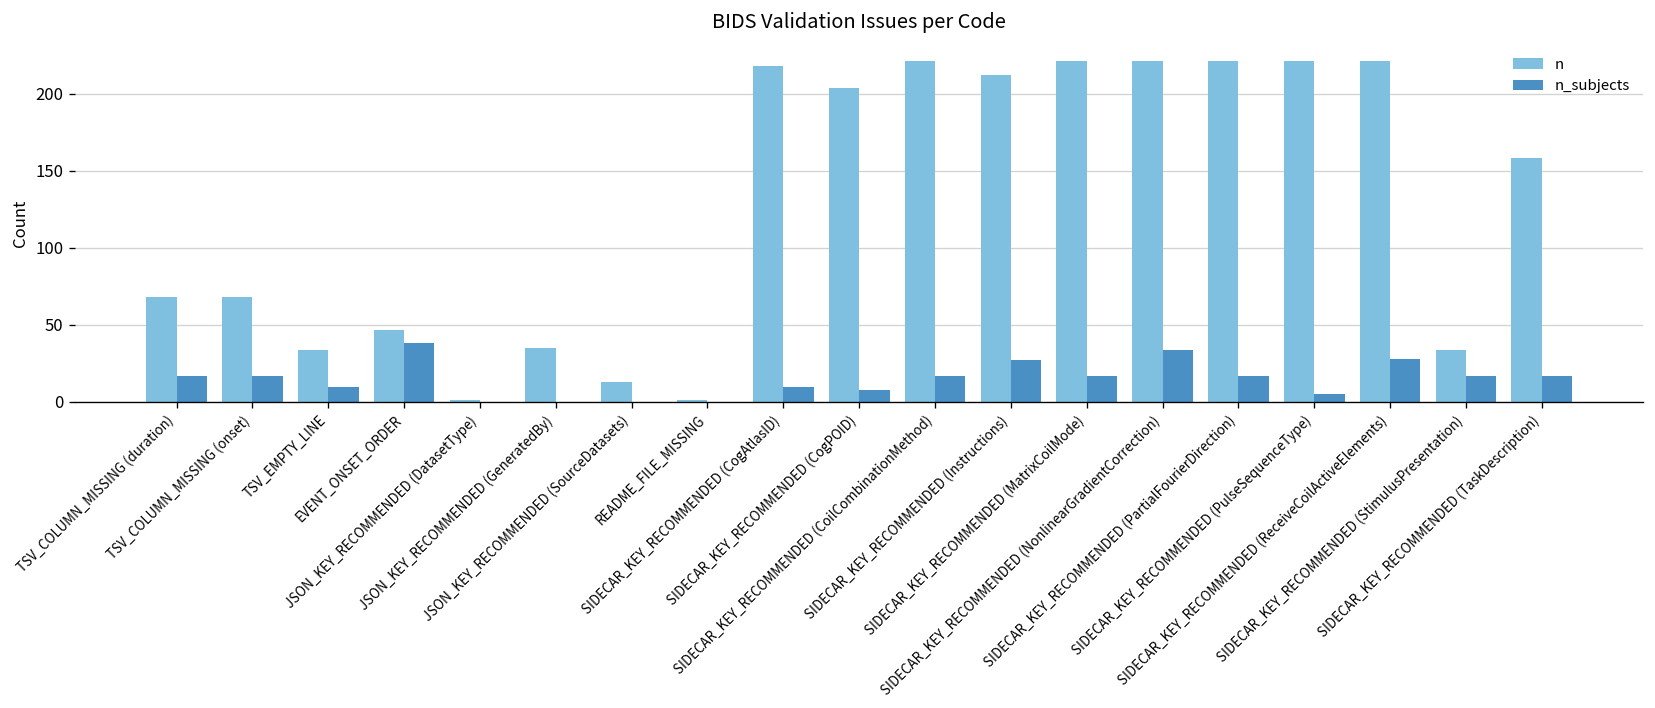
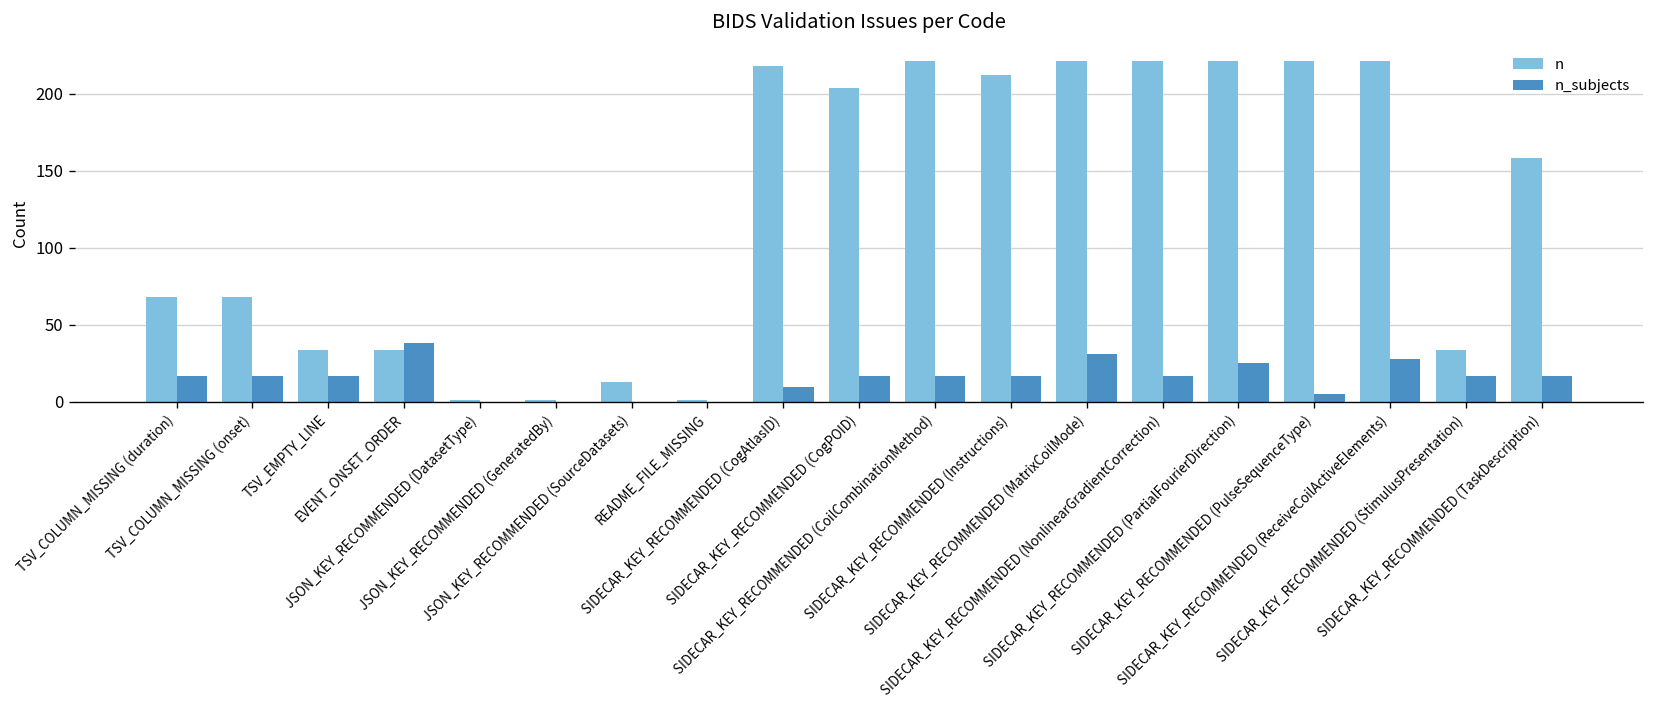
n_subjects, TSV_EMPTY_LINE: 10 -> 17
n, EVENT_ONSET_ORDER: 47 -> 34
n, JSON_KEY_RECOMMENDED (GeneratedBy): 35 -> 1
n_subjects, SIDECAR_KEY_RECOMMENDED (CogPOID): 8 -> 17
n_subjects, SIDECAR_KEY_RECOMMENDED (Instructions): 27 -> 17
n_subjects, SIDECAR_KEY_RECOMMENDED (MatrixCoilMode): 17 -> 31
n_subjects, SIDECAR_KEY_RECOMMENDED (NonlinearGradientCorrection): 34 -> 17
n_subjects, SIDECAR_KEY_RECOMMENDED (PartialFourierDirection): 17 -> 25
